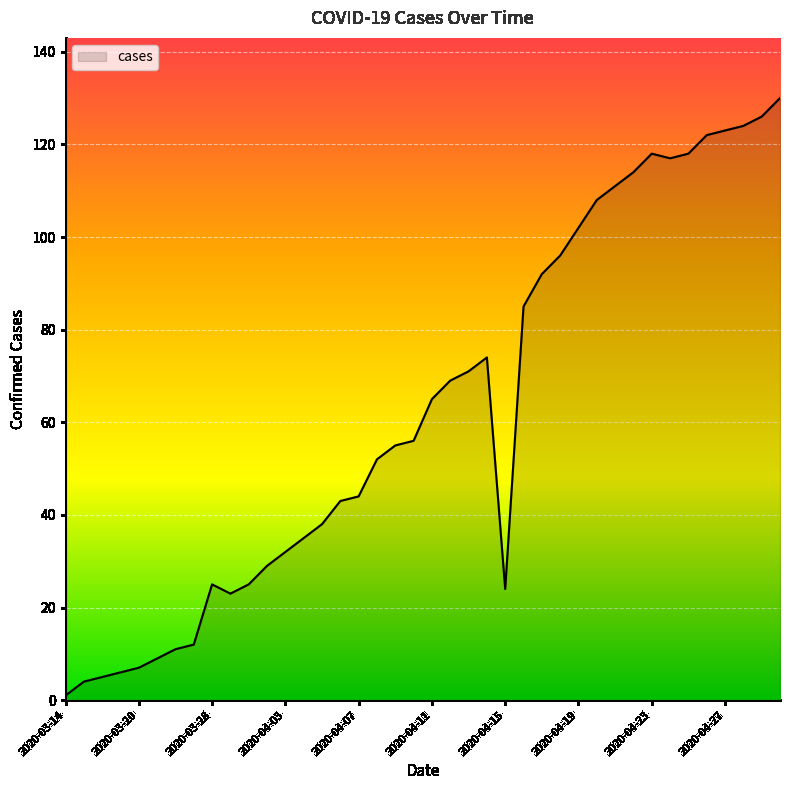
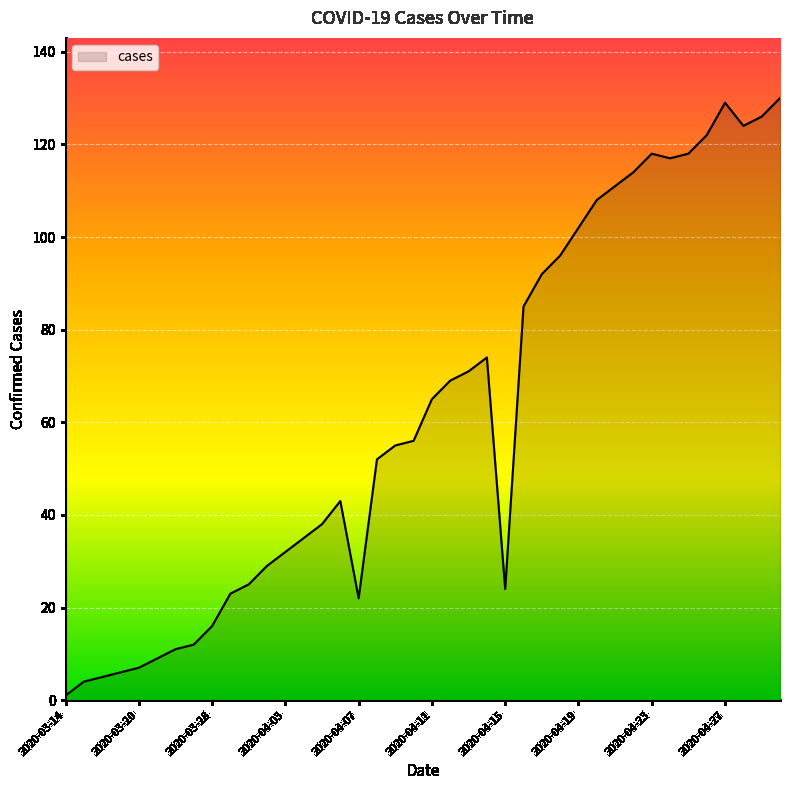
2020-03-28: 25 -> 16
2020-04-07: 44 -> 22
2020-04-27: 123 -> 129
